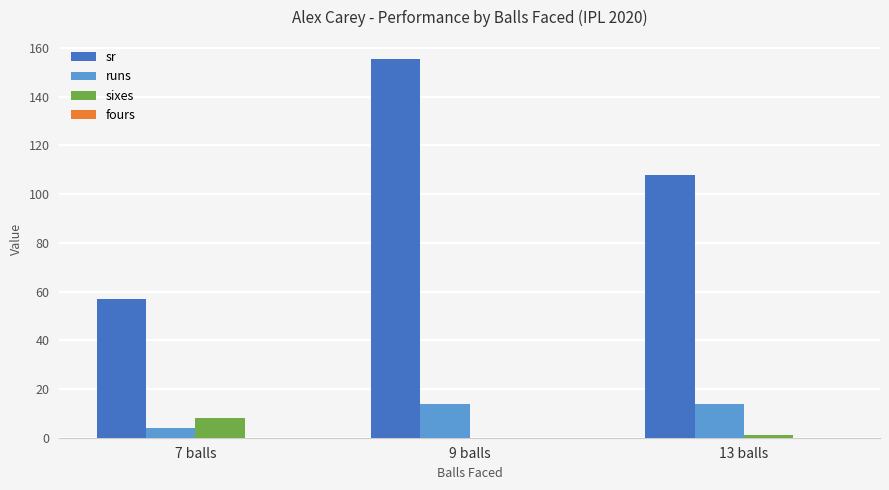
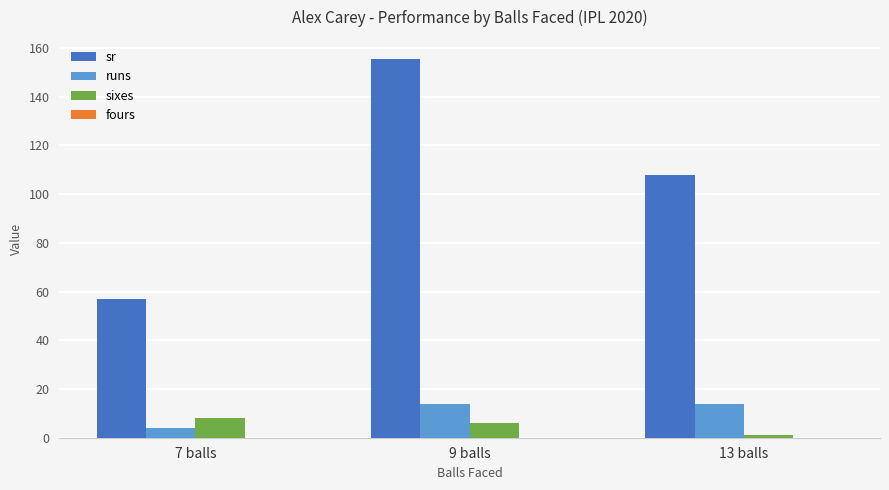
sixes, 9 balls: 0 -> 6
